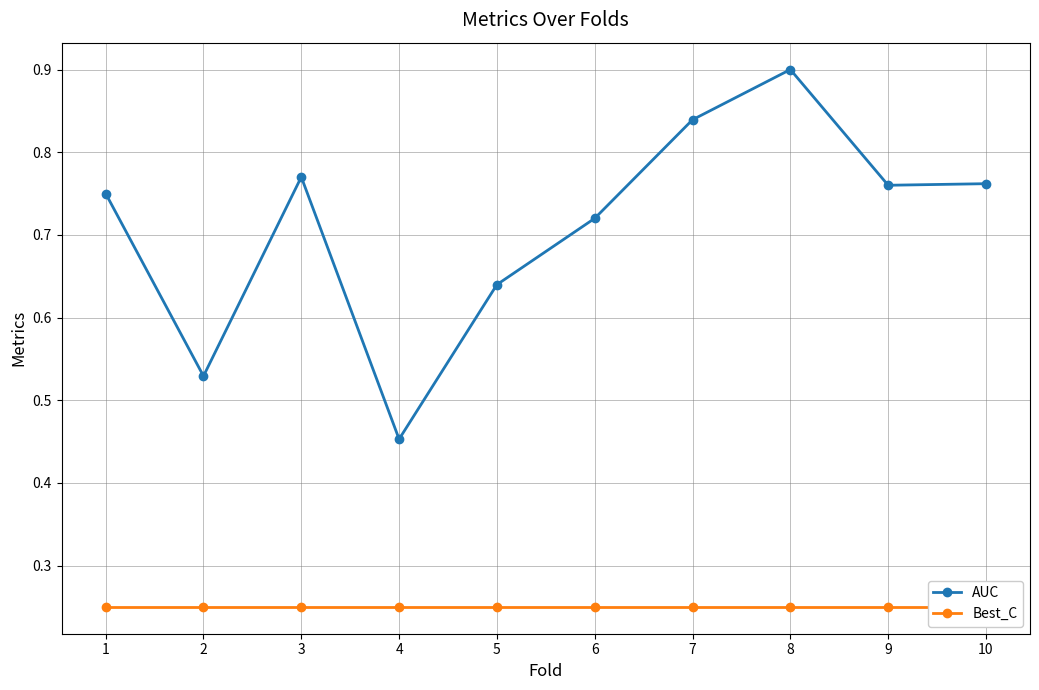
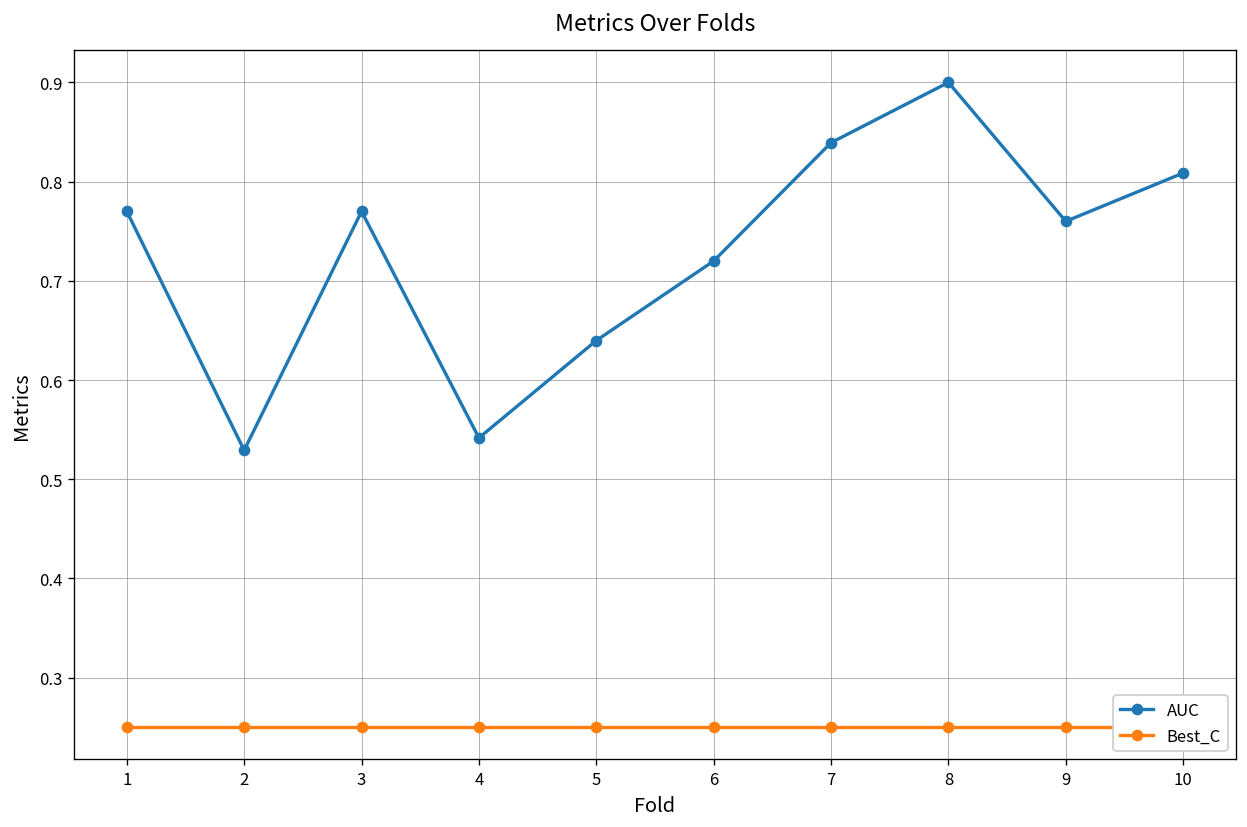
AUC, 1: 0.75 -> 0.77
AUC, 4: 0.45 -> 0.54
AUC, 10: 0.76 -> 0.81
